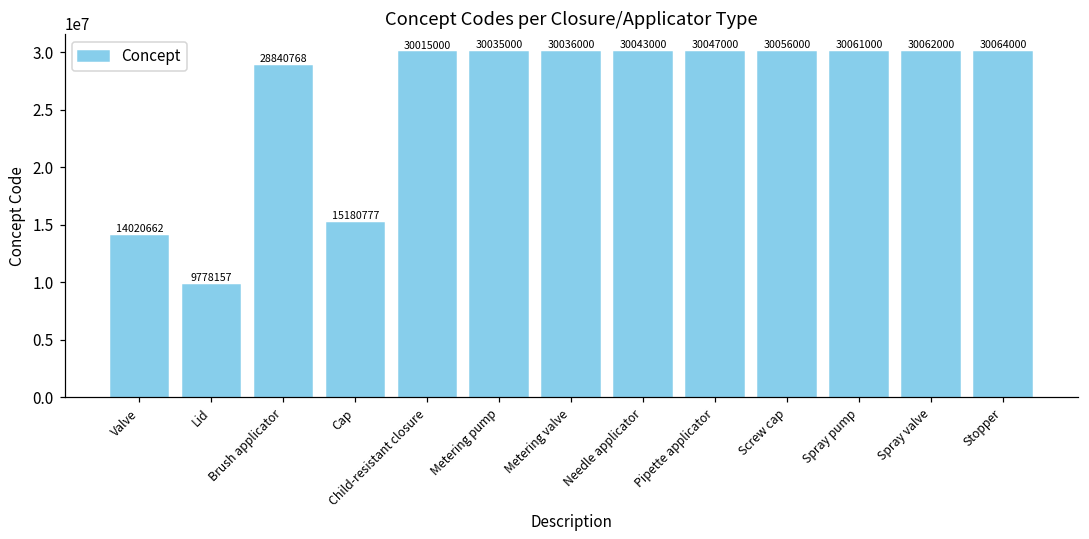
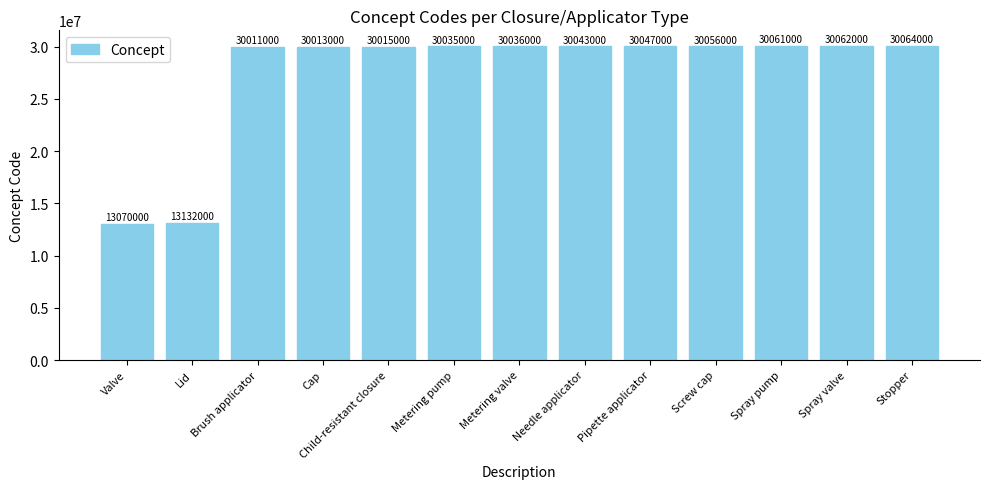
Valve: 14020662 -> 13070000
Lid: 9778157 -> 13132000
Brush applicator: 28840768 -> 30011000
Cap: 15180777 -> 30013000
